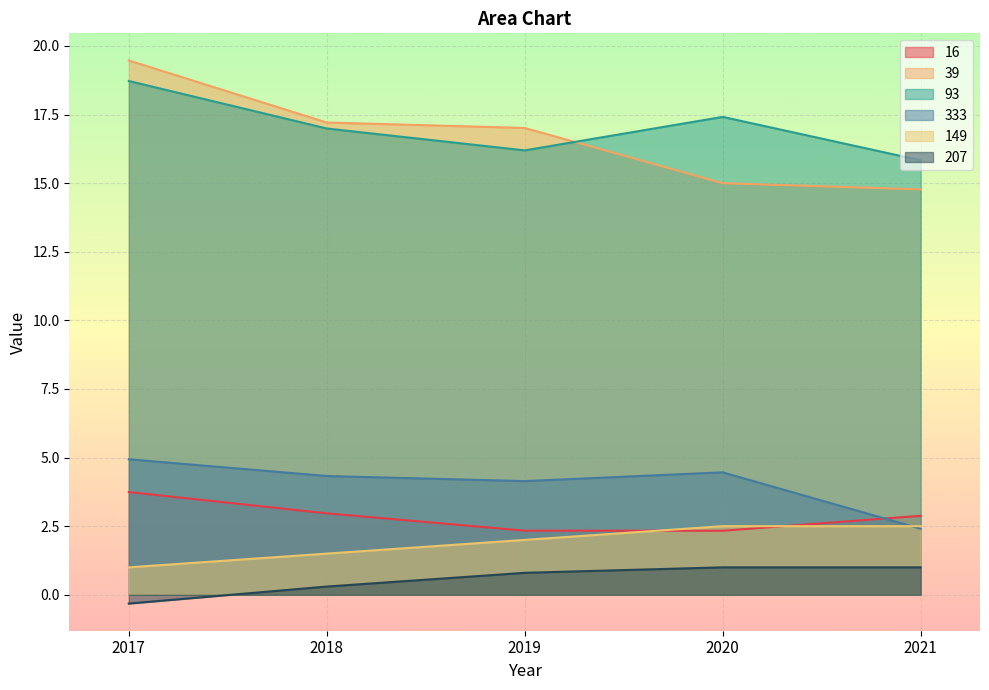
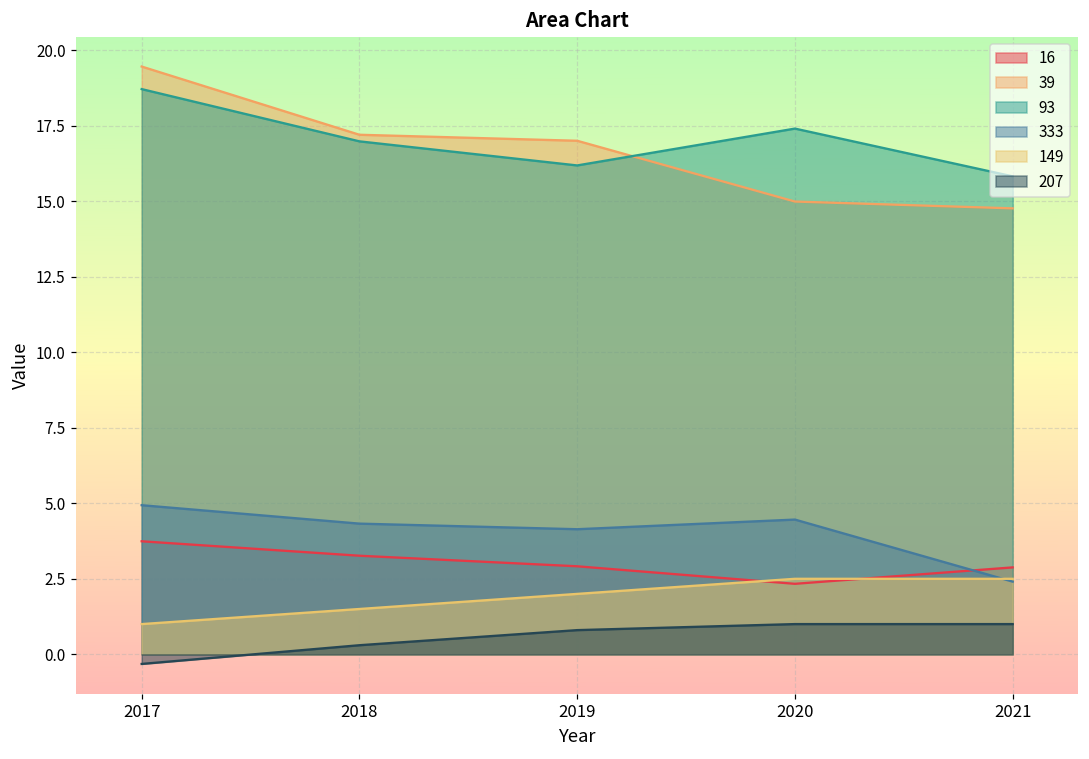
16, 2018: 3.0 -> 3.3
16, 2019: 2.3 -> 2.9
